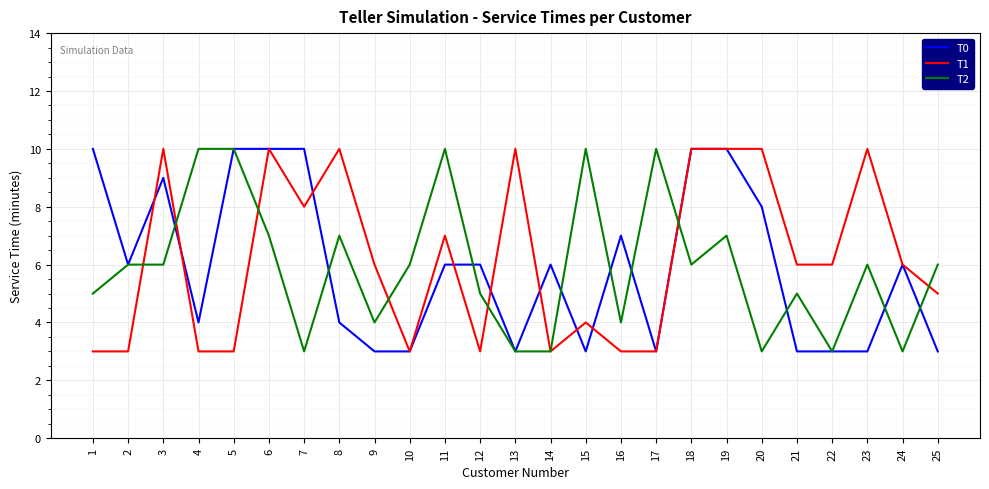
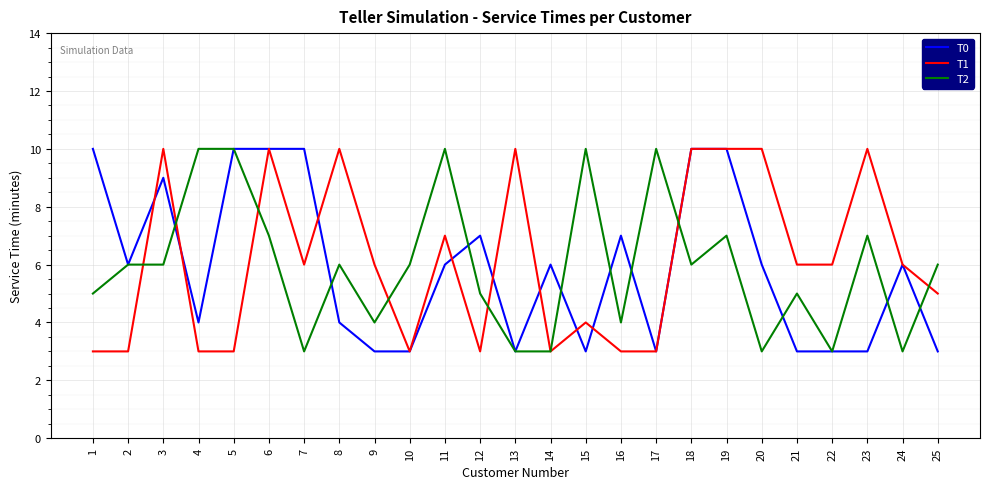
T1, 7: 8 -> 6
T2, 8: 7 -> 6
T0, 12: 6 -> 7
T0, 20: 8 -> 6
T2, 23: 6 -> 7
